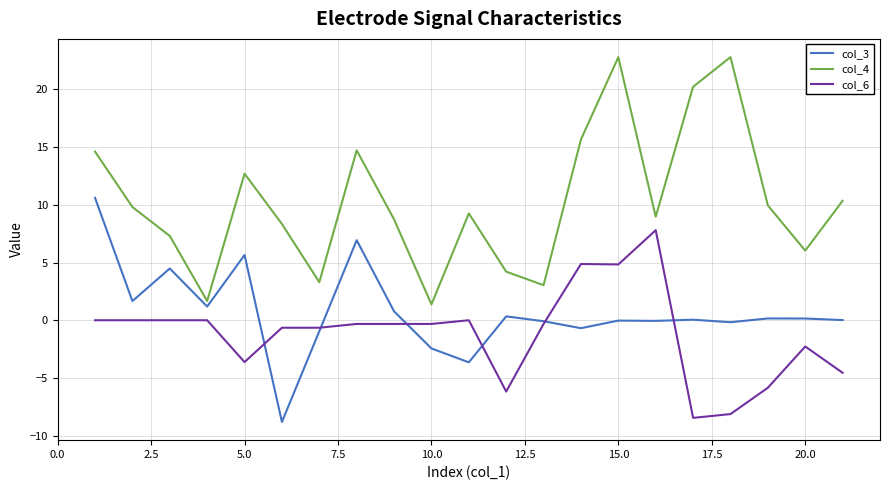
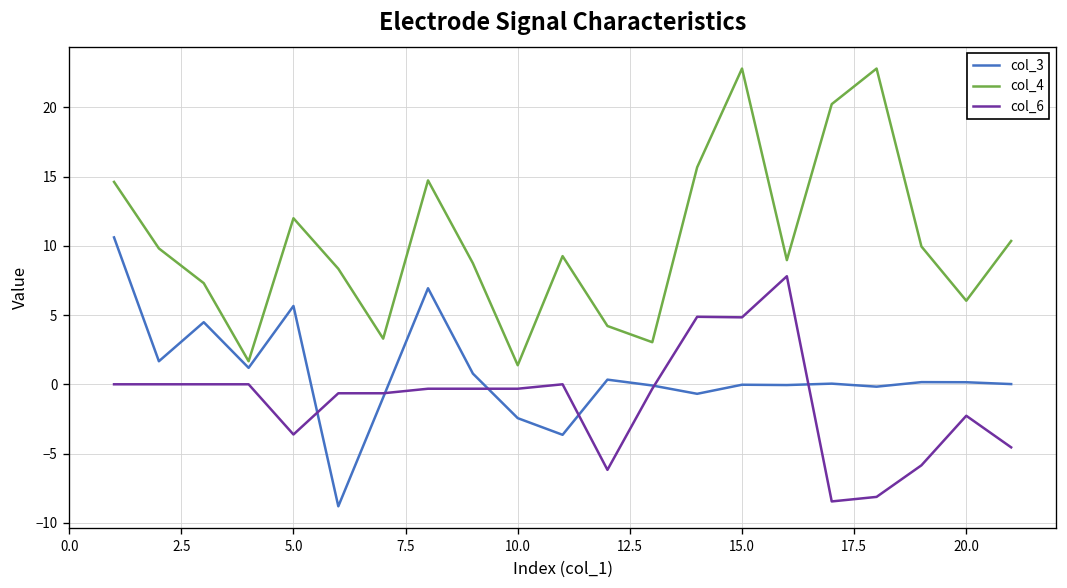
col_4, 5.0: 12.7 -> 12.0
